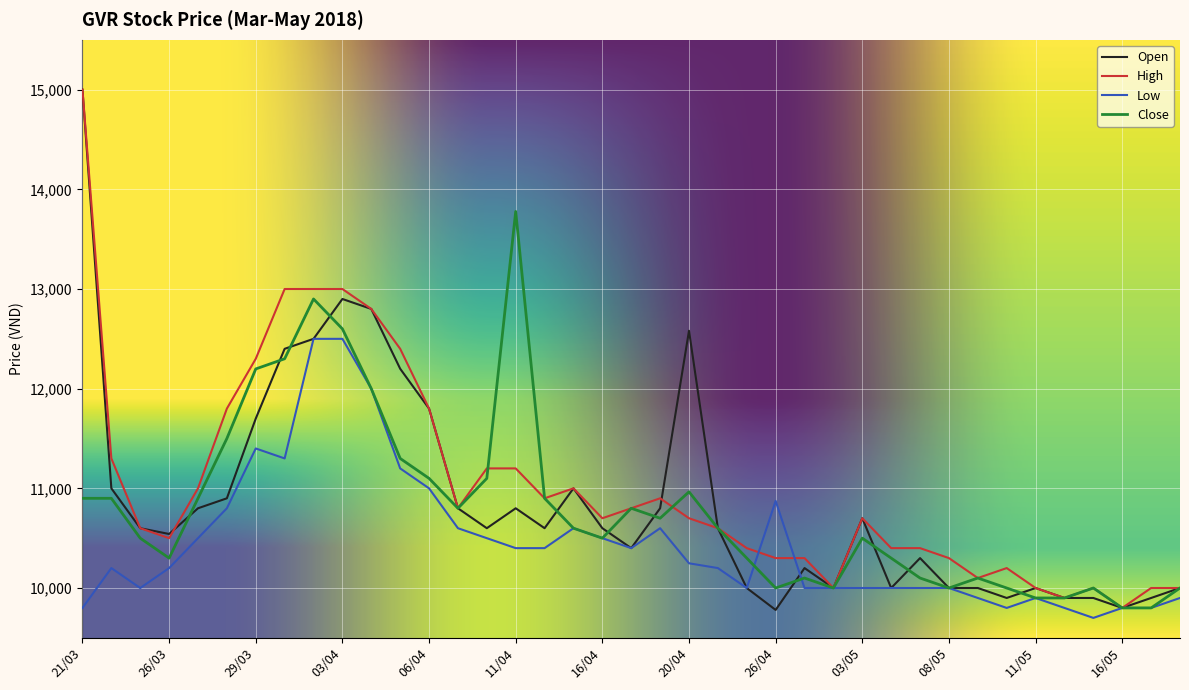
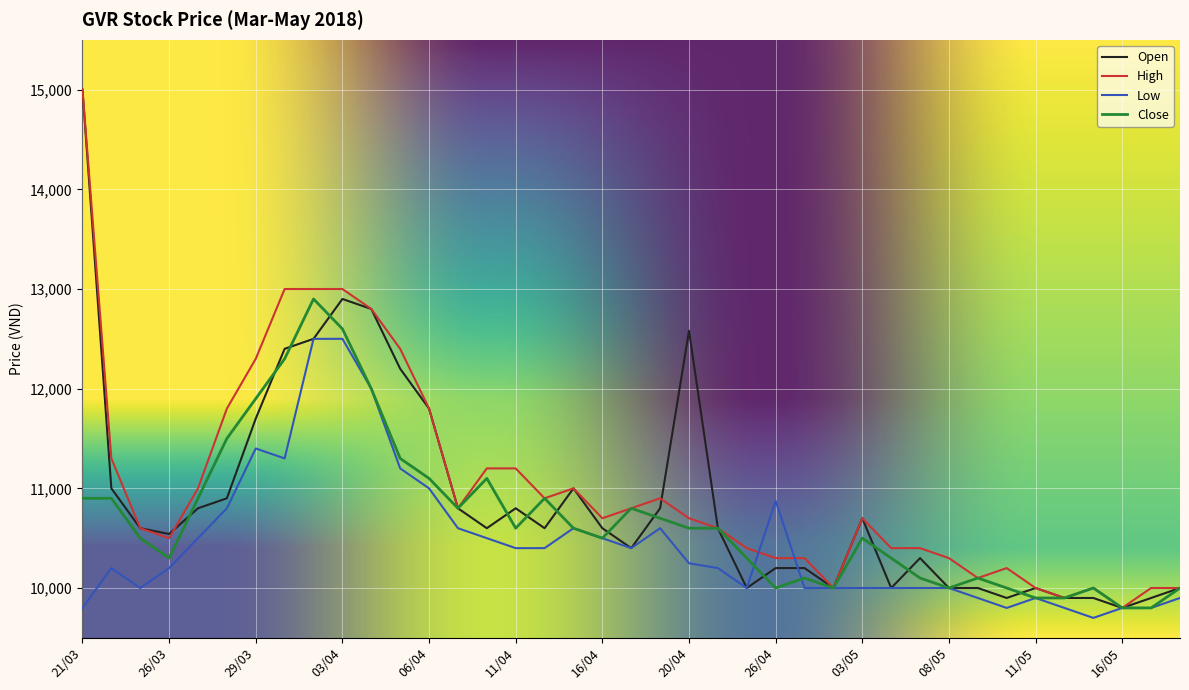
Close, 29/03: 12,200 -> 11,900
Close, 11/04: 13,800 -> 10,600
Close, 20/04: 11,000 -> 10,600
Open, 26/04: 9,800 -> 10,200
